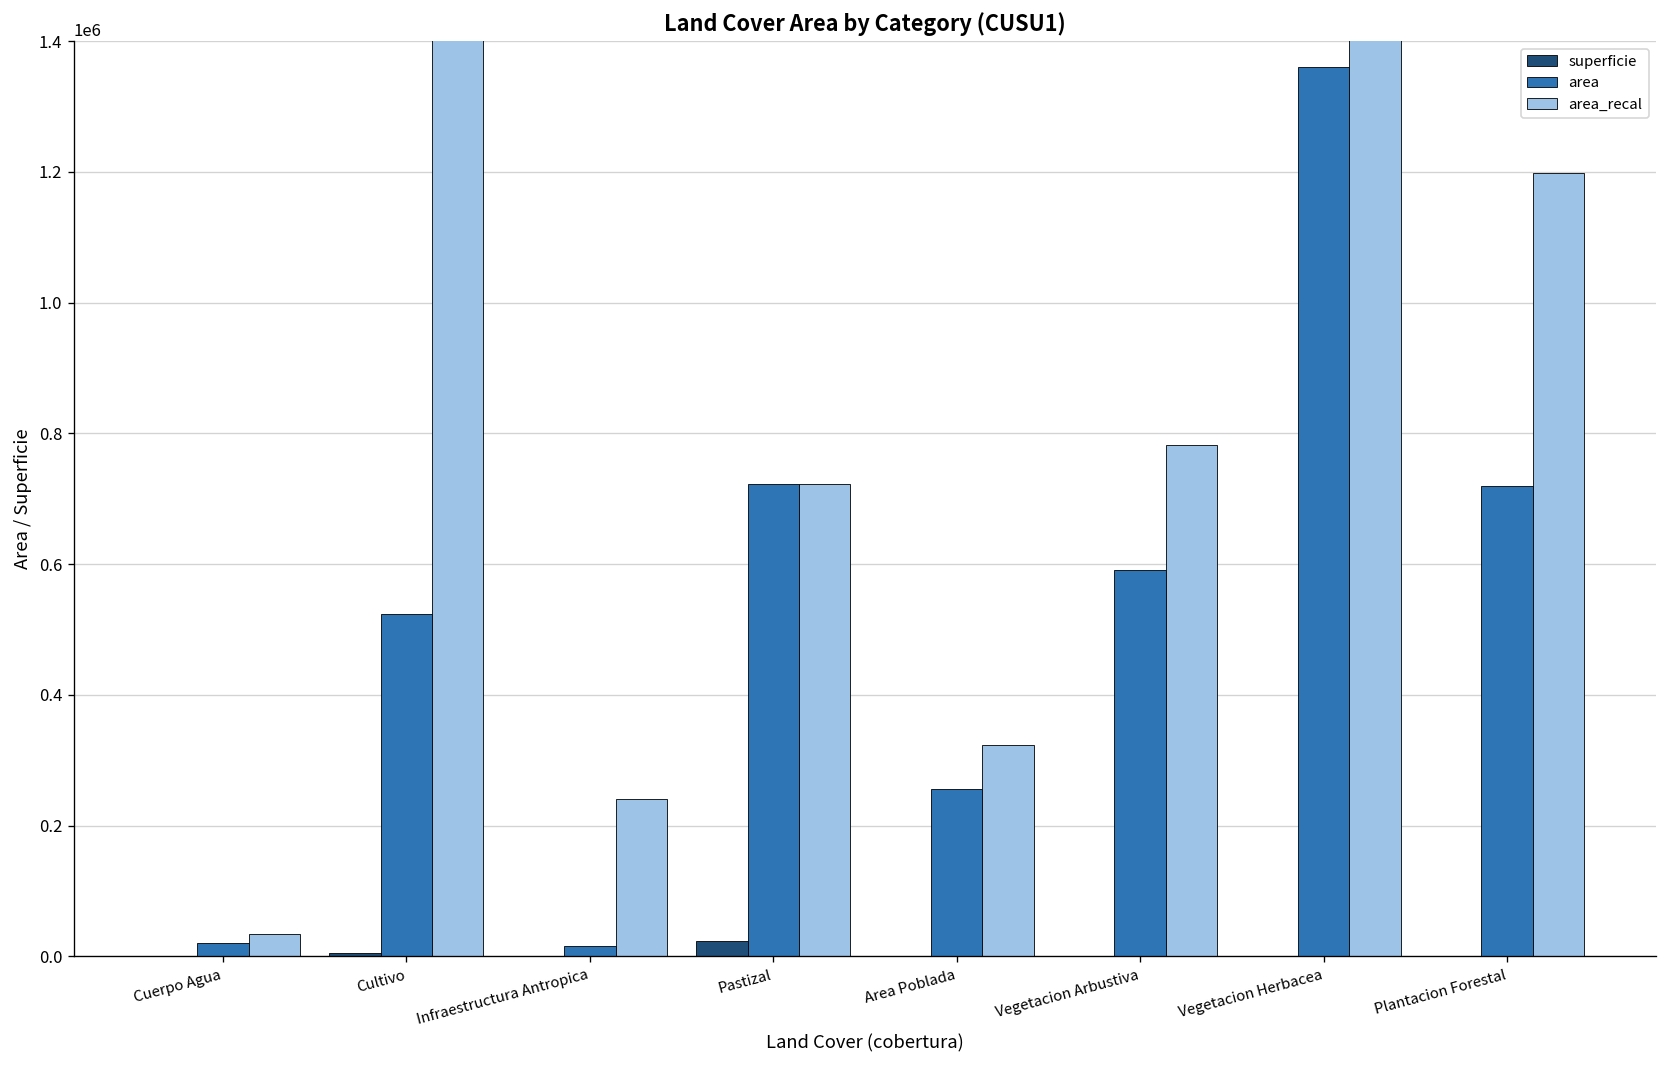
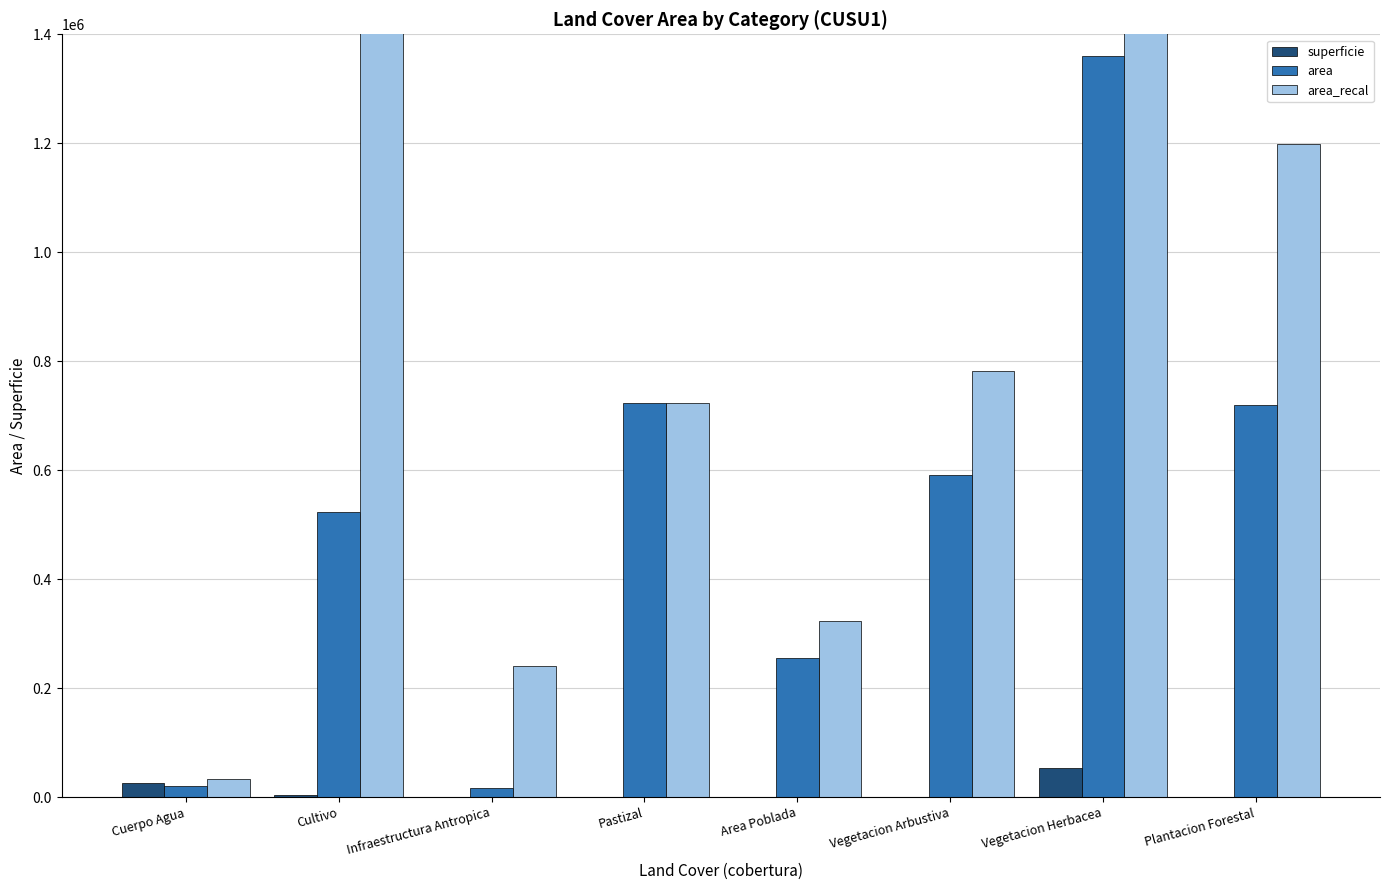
superficie, Cuerpo Agua: 0 -> 30000
superficie, Pastizal: 20000 -> 0
superficie, Vegetacion Herbacea: 0 -> 50000
